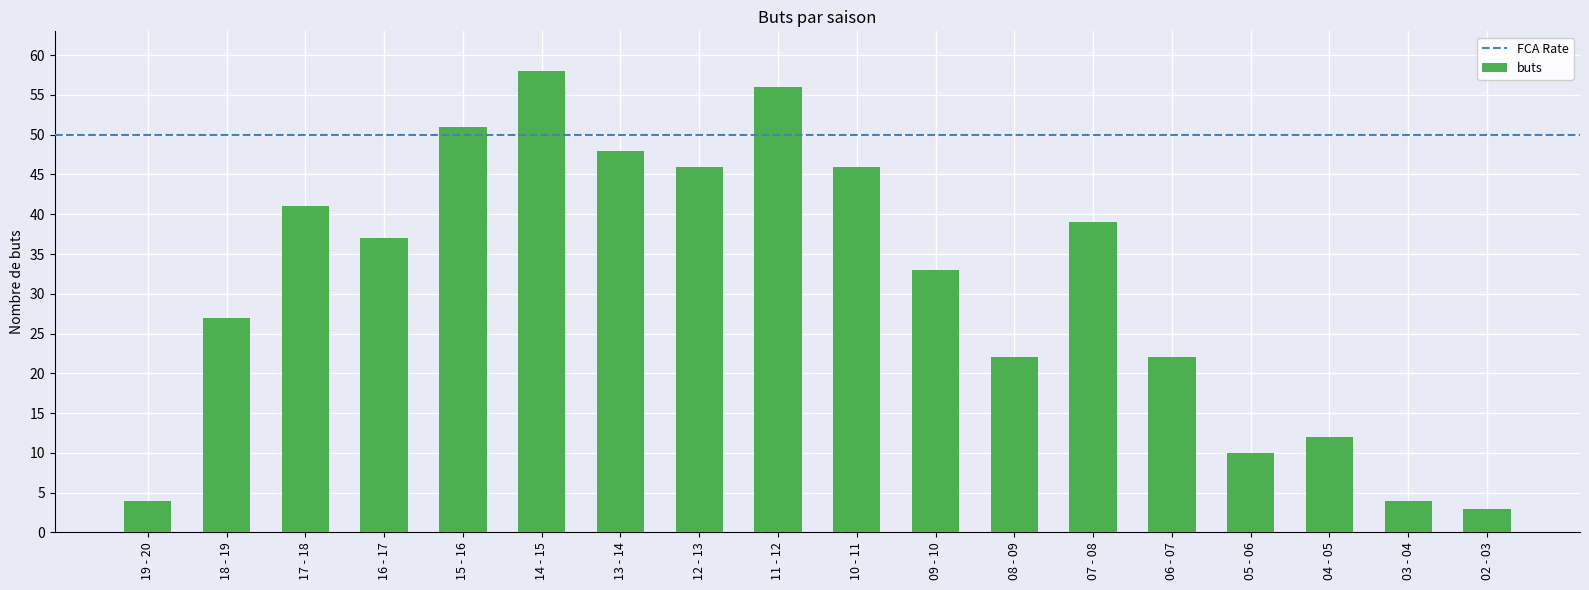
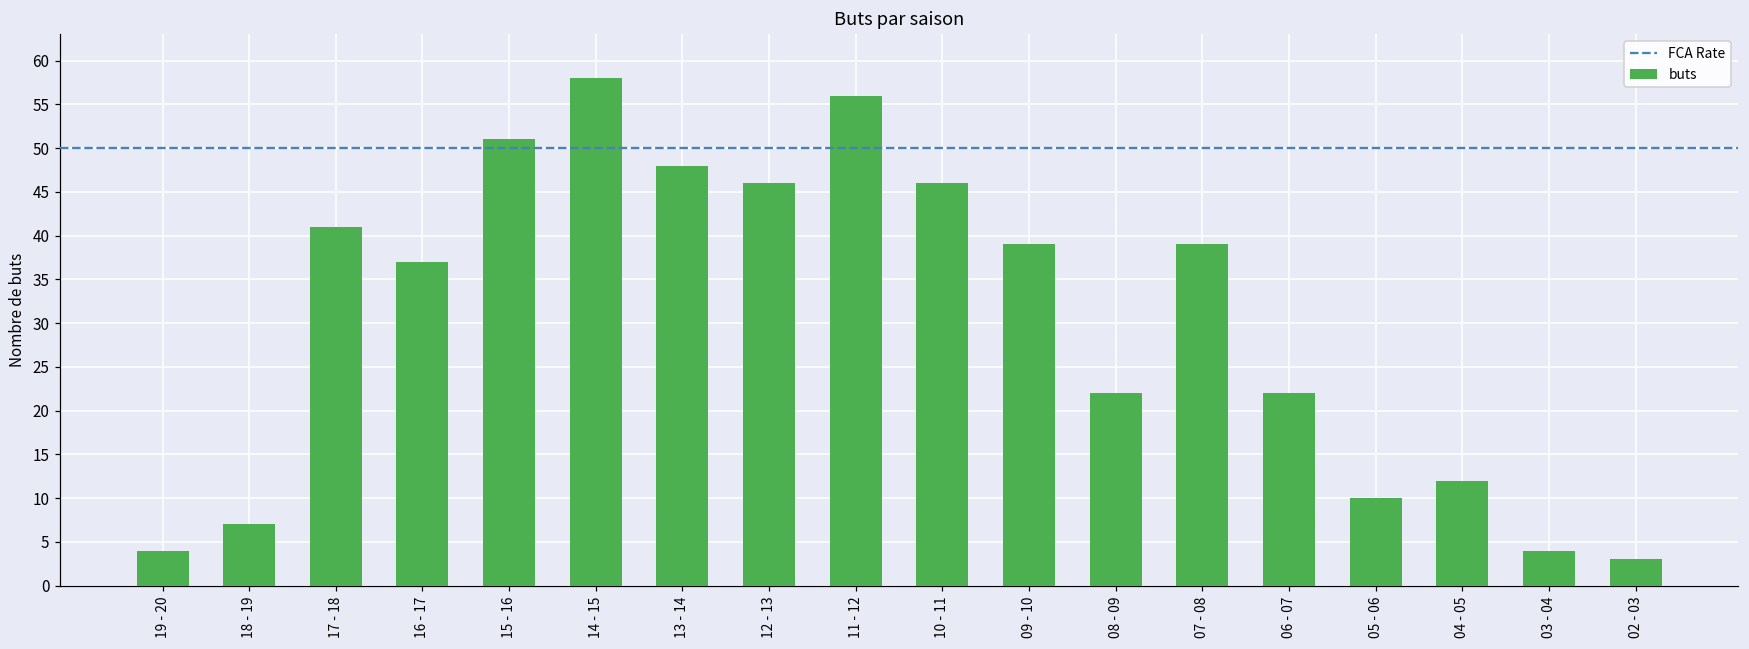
18 - 19: 27 -> 7
09 - 10: 33 -> 39
